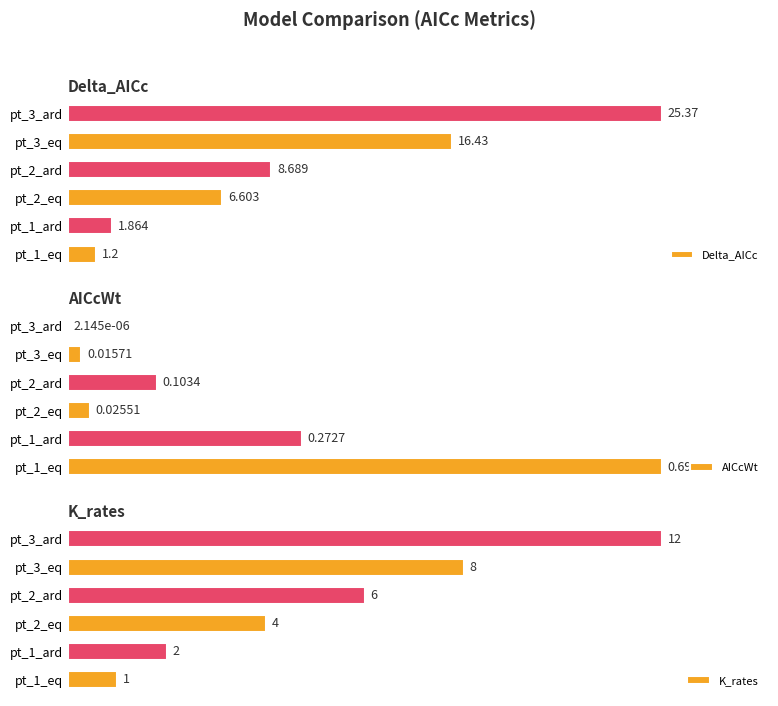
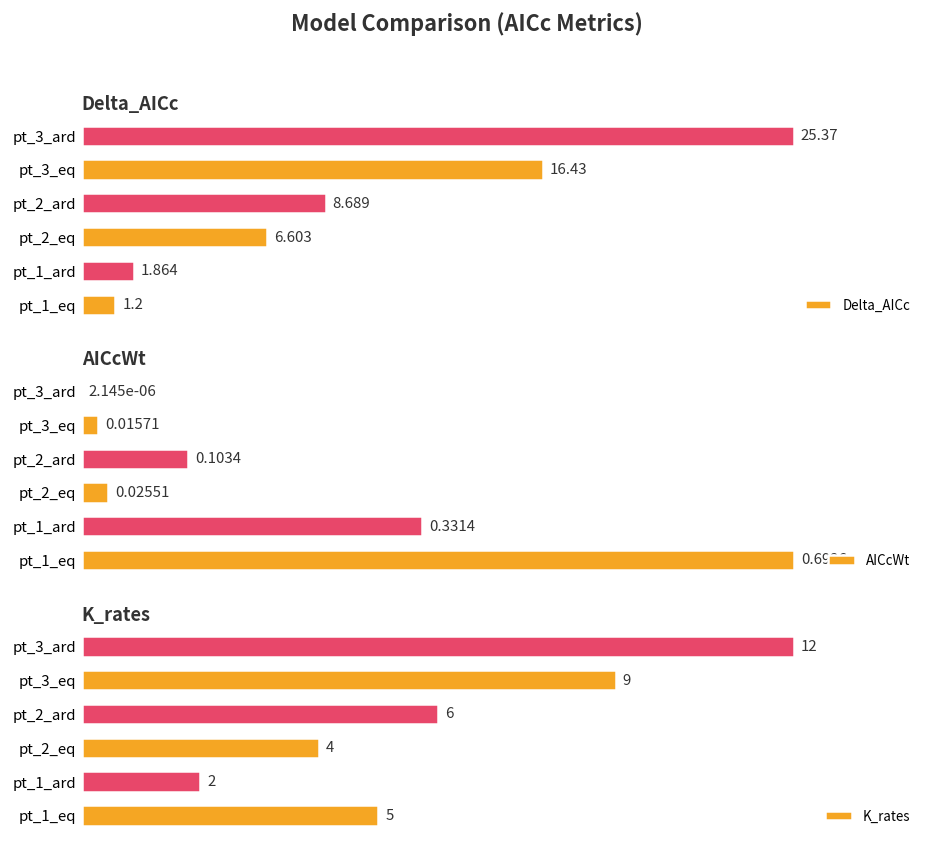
AICcWt, pt_1_ard: 0.2727 -> 0.3314
K_rates, pt_3_eq: 8 -> 9
K_rates, pt_1_eq: 1 -> 5
